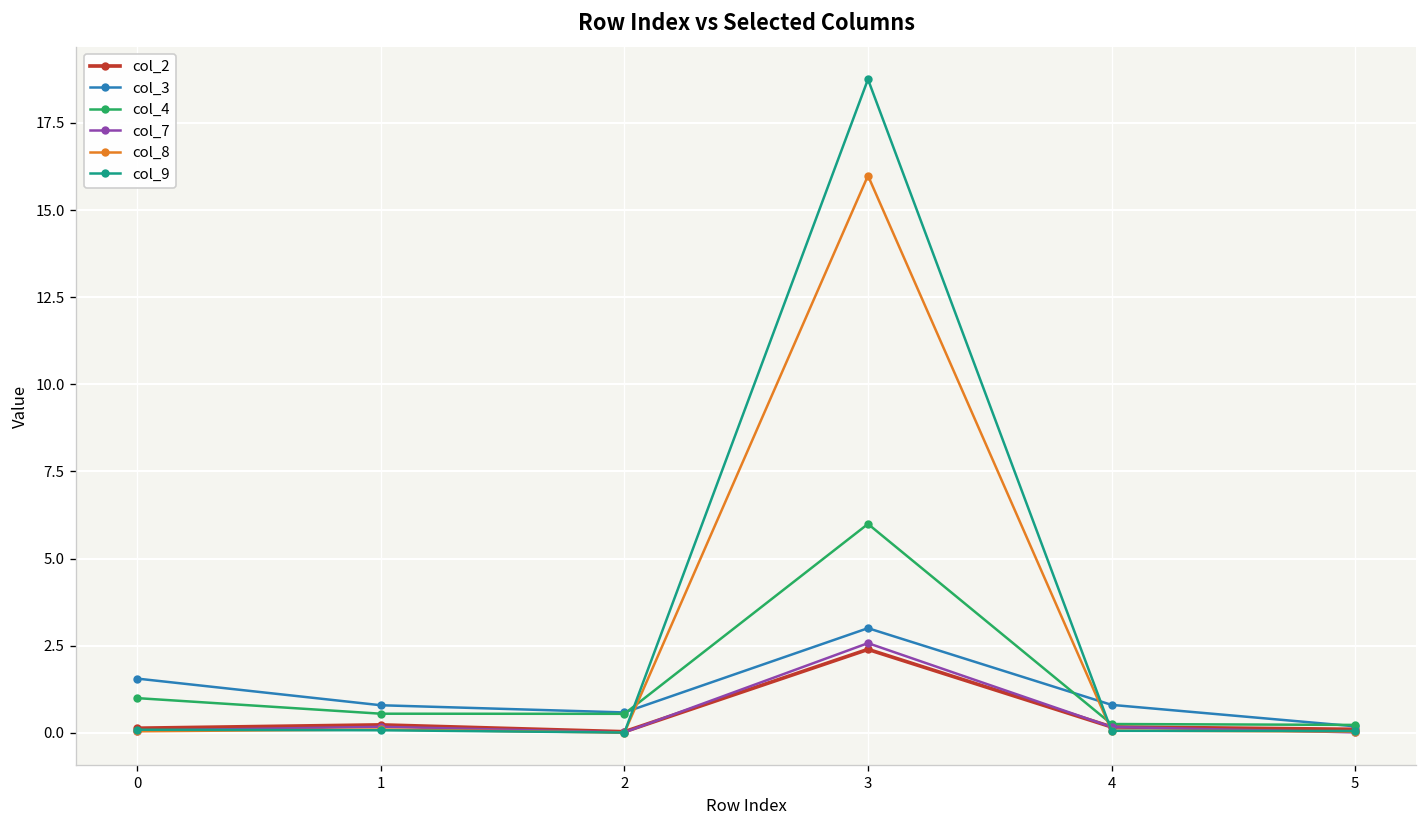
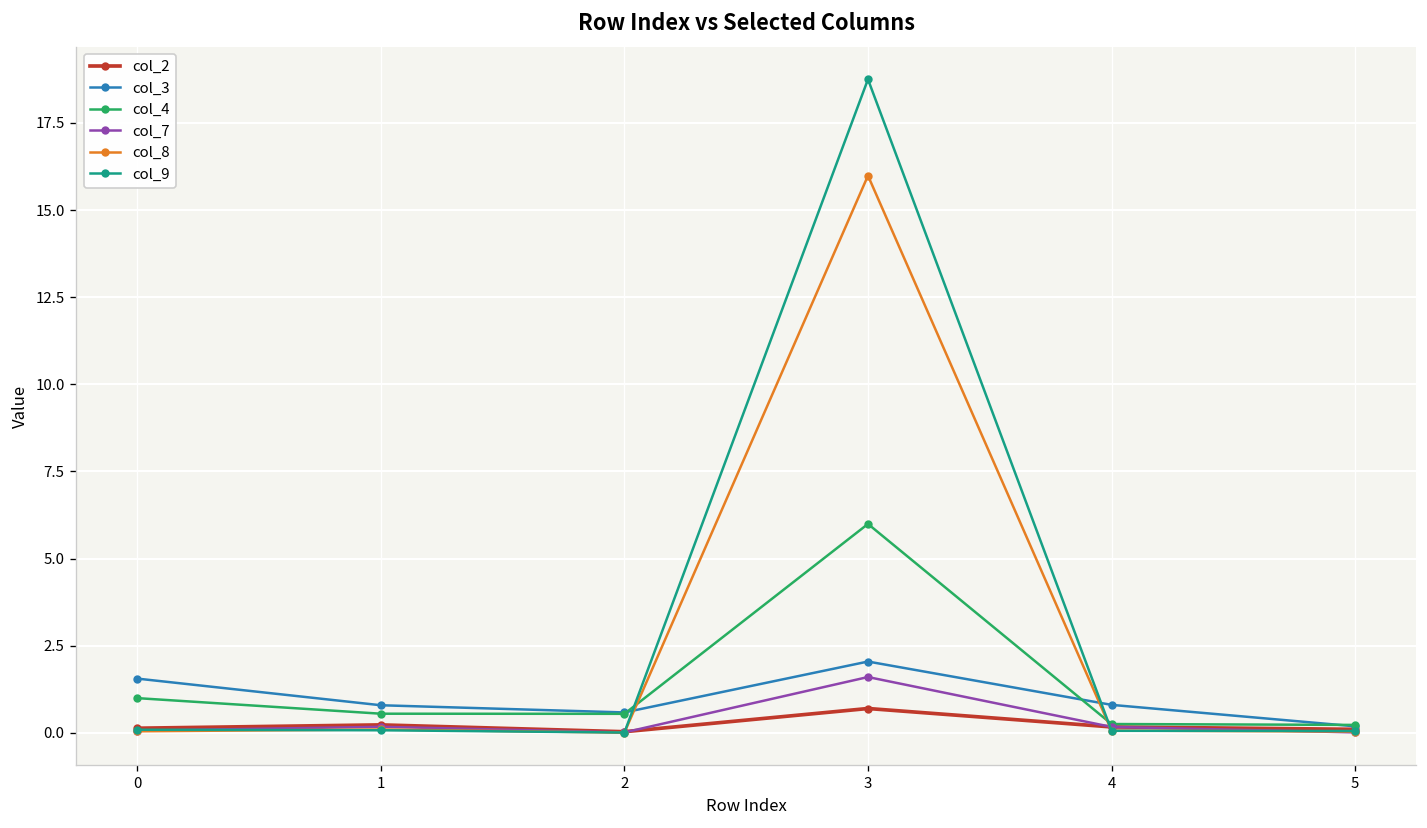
col_2, 3: 2.4 -> 0.7
col_3, 3: 3.0 -> 2.0
col_7, 3: 2.6 -> 1.6
